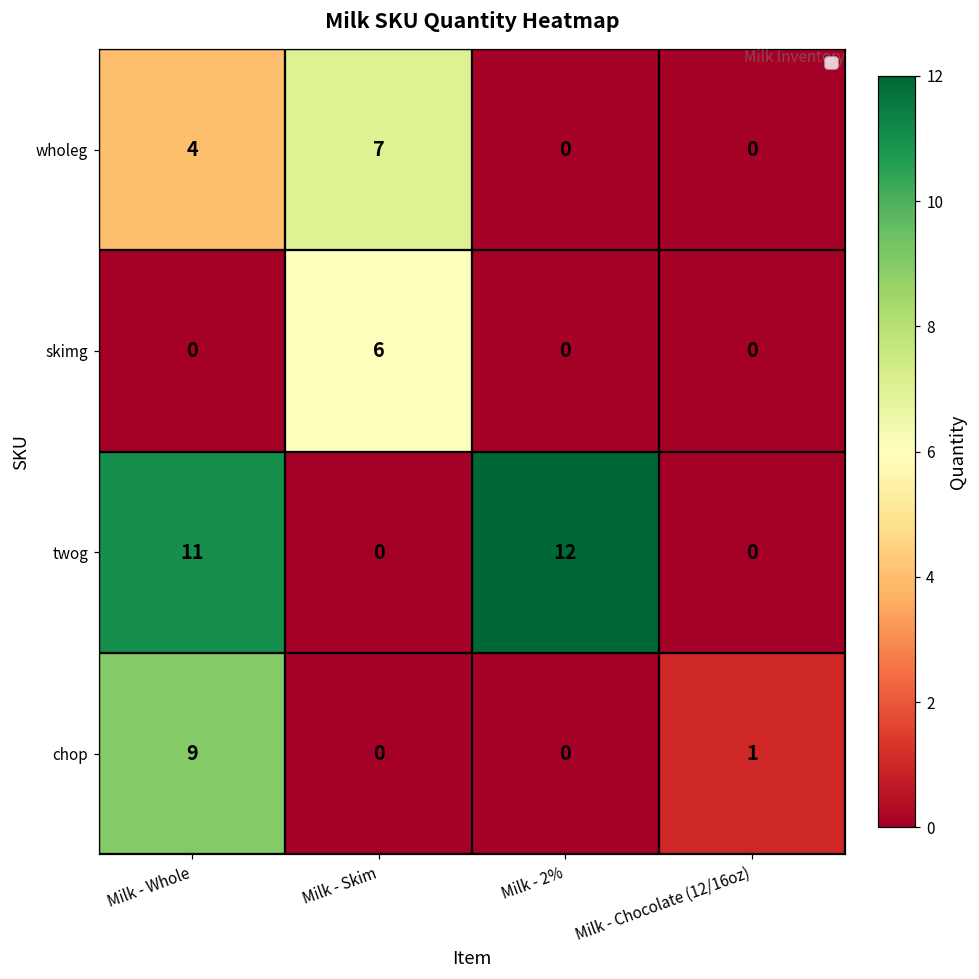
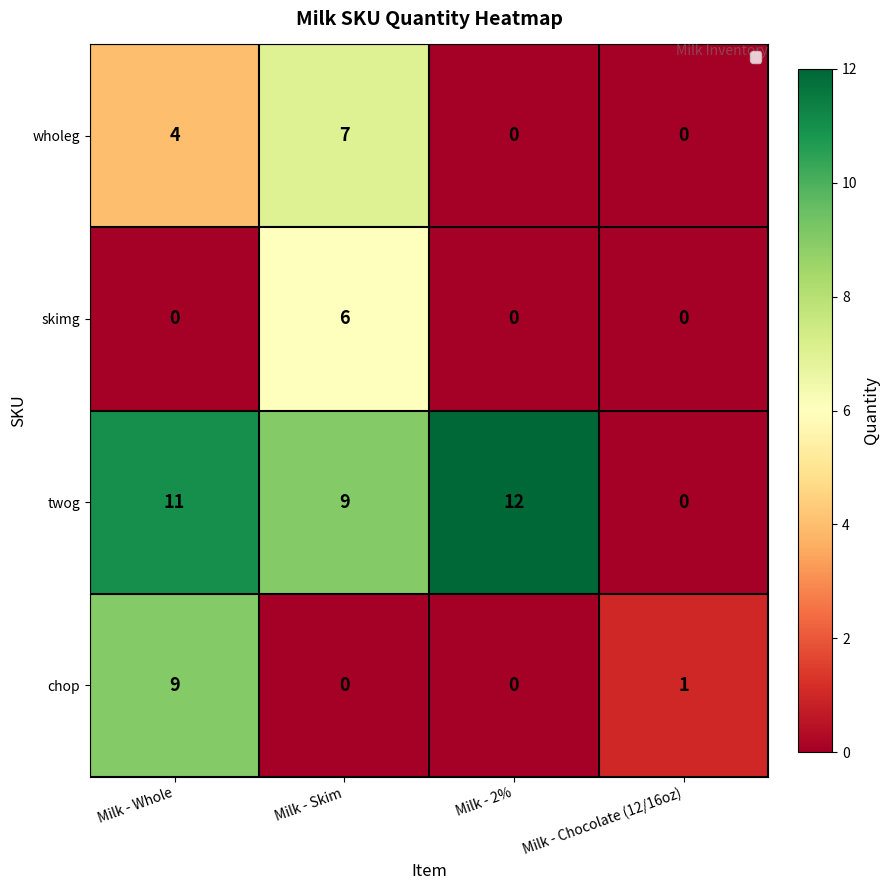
twog, Milk - Skim: 0 -> 9
